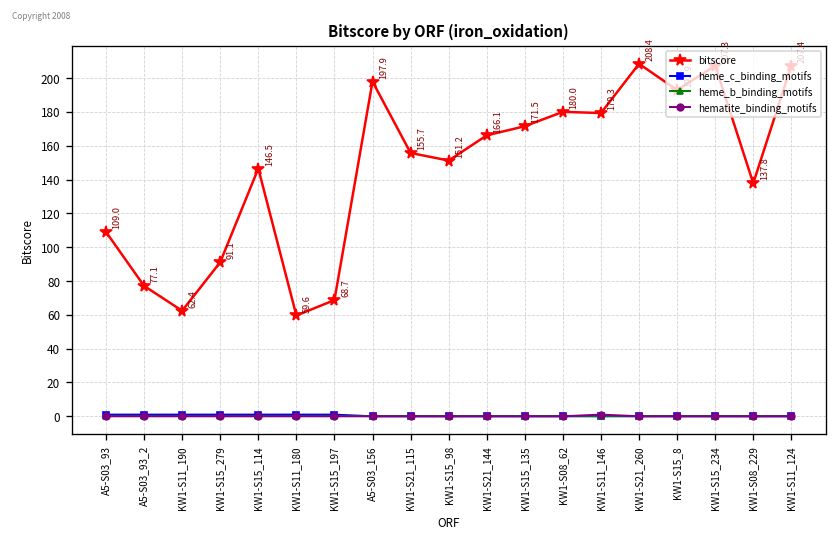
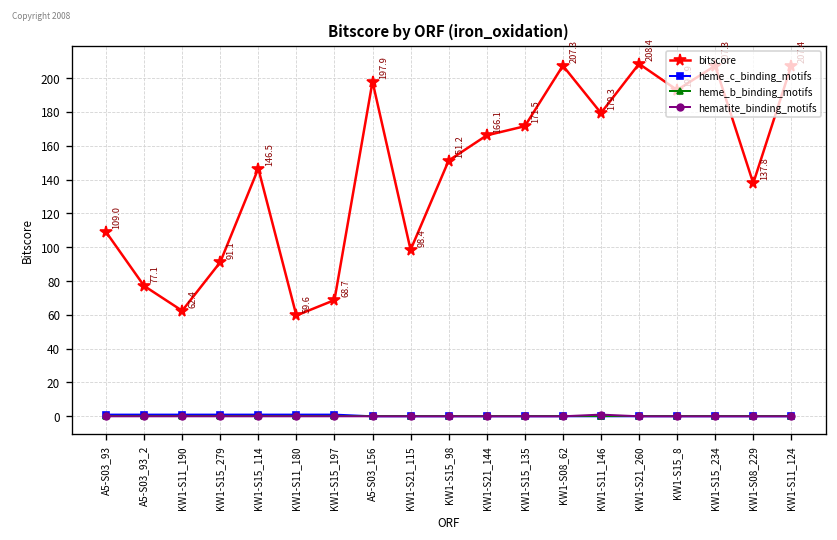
bitscore, KW1-S21_115: 155.7 -> 98.4
bitscore, KW1-S08_62: 180.0 -> 207.3
